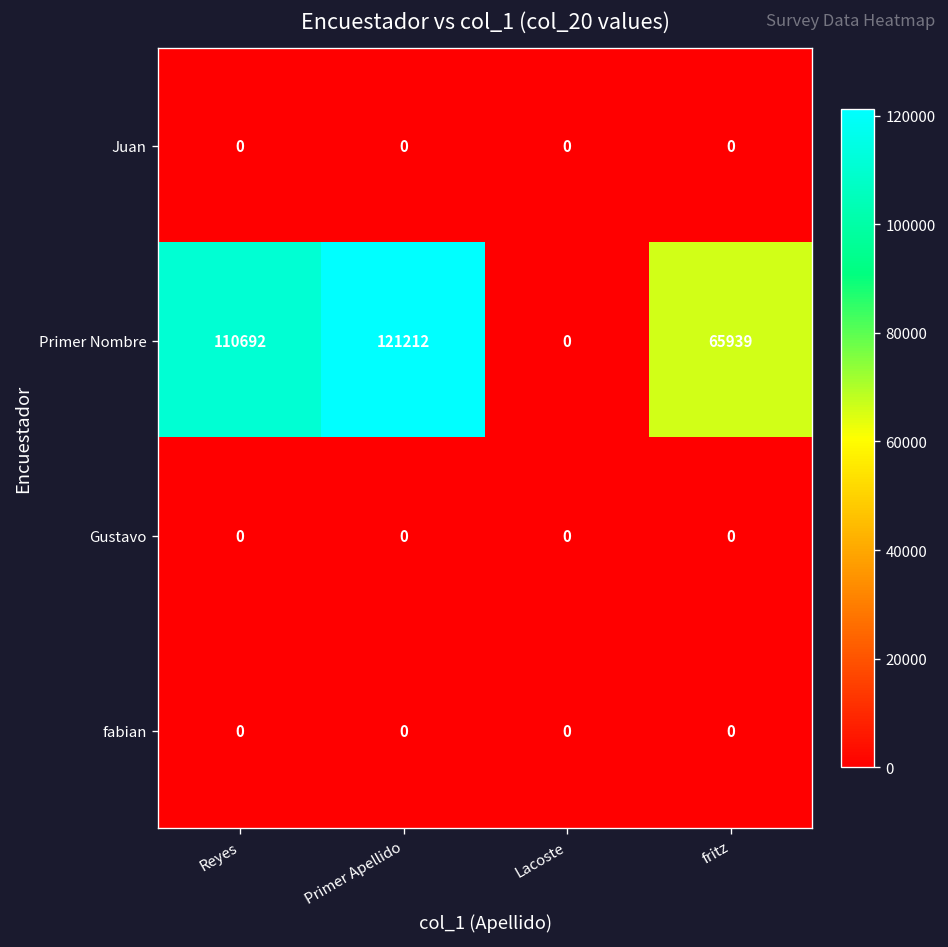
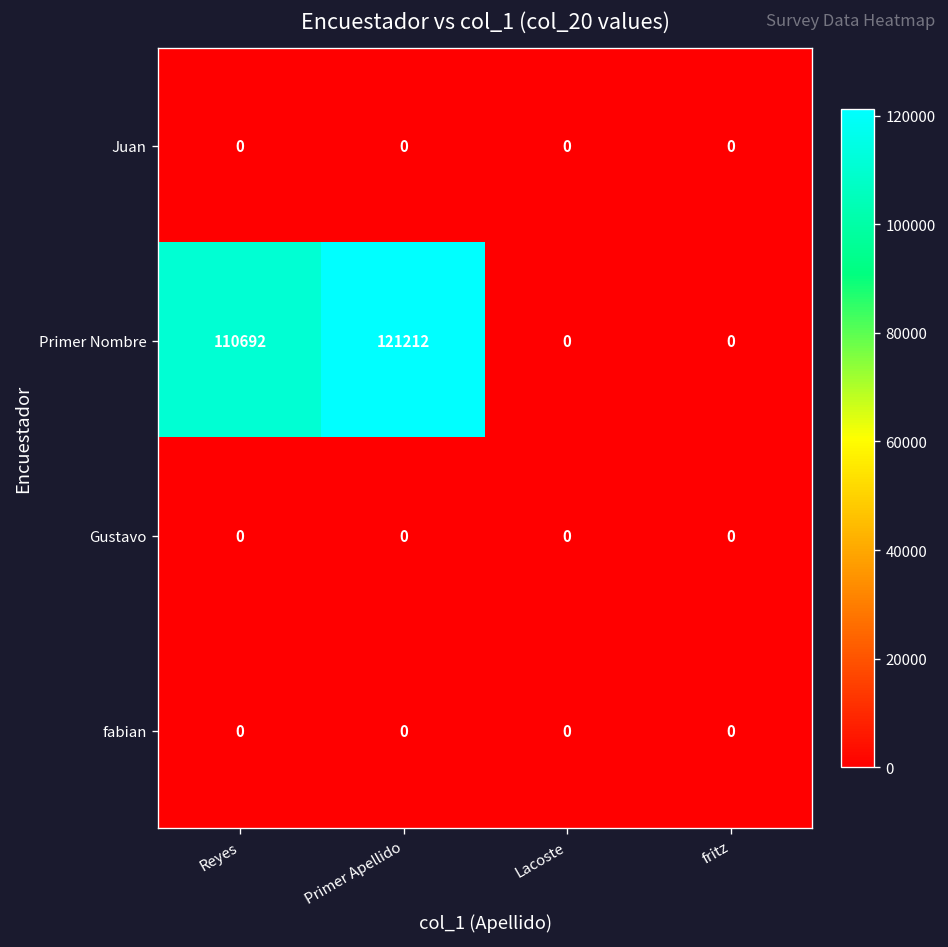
Primer Nombre, fritz: 65939 -> 0
